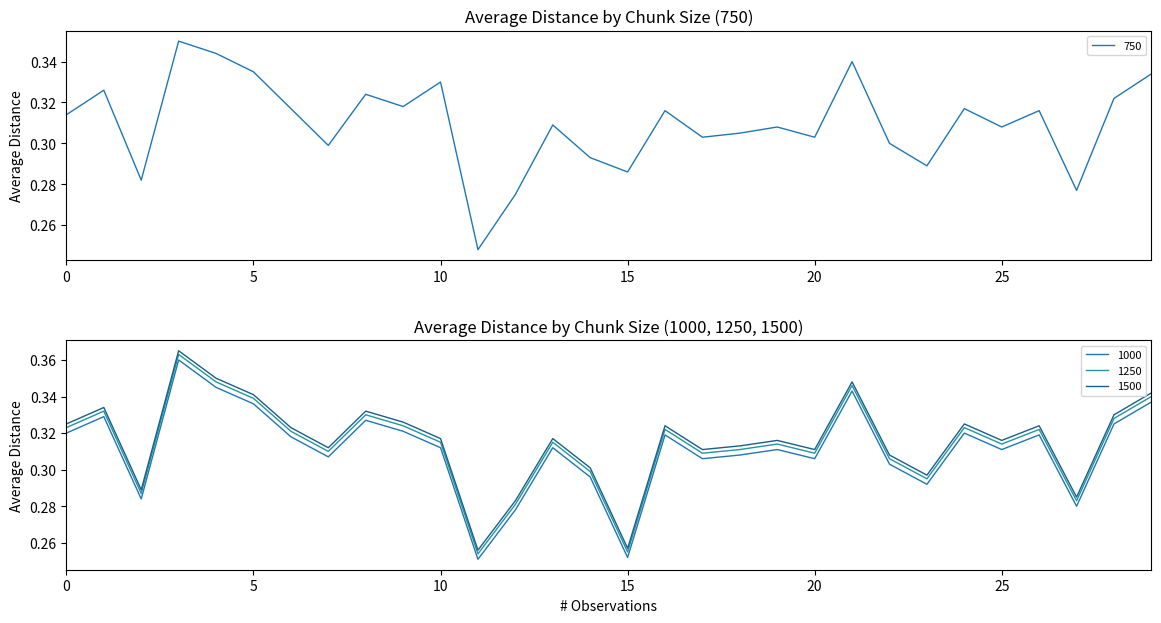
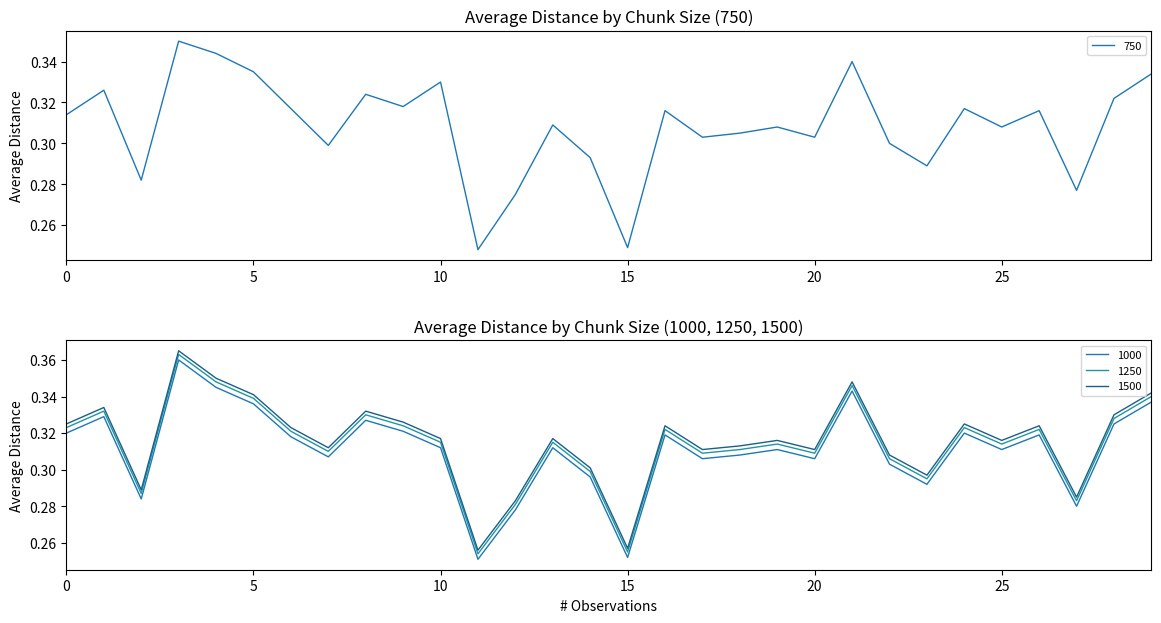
Average Distance by Chunk Size (750), 15: 0.286 -> 0.249
